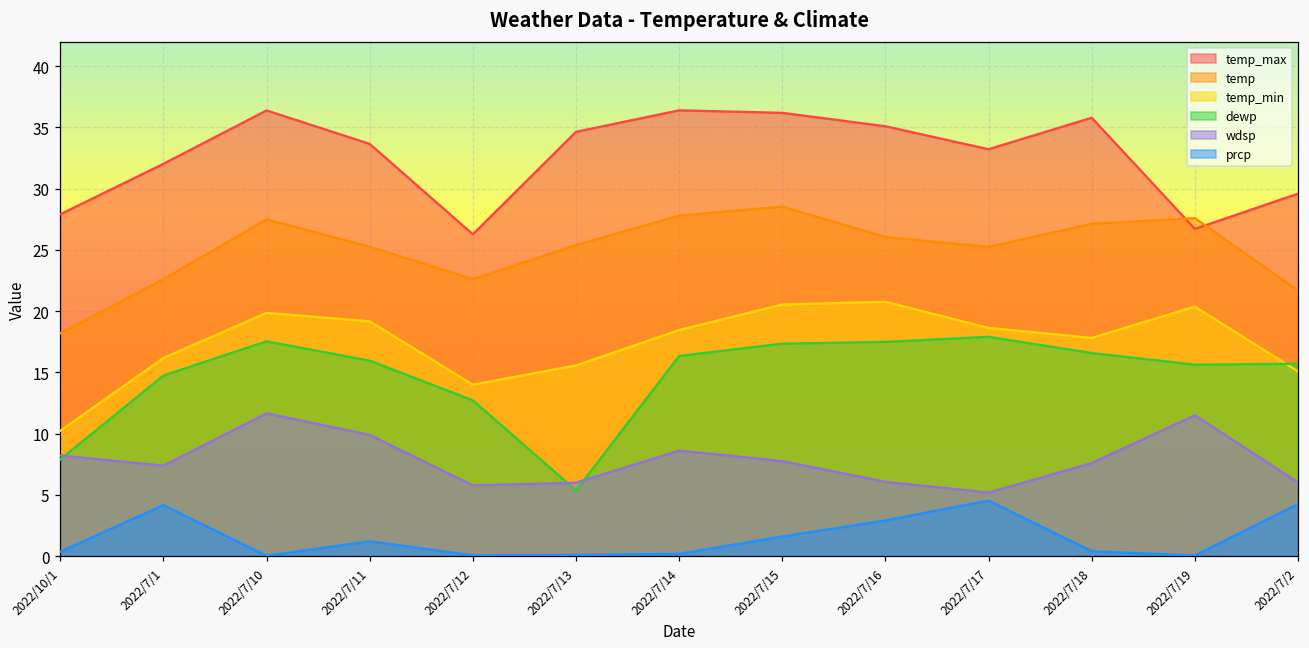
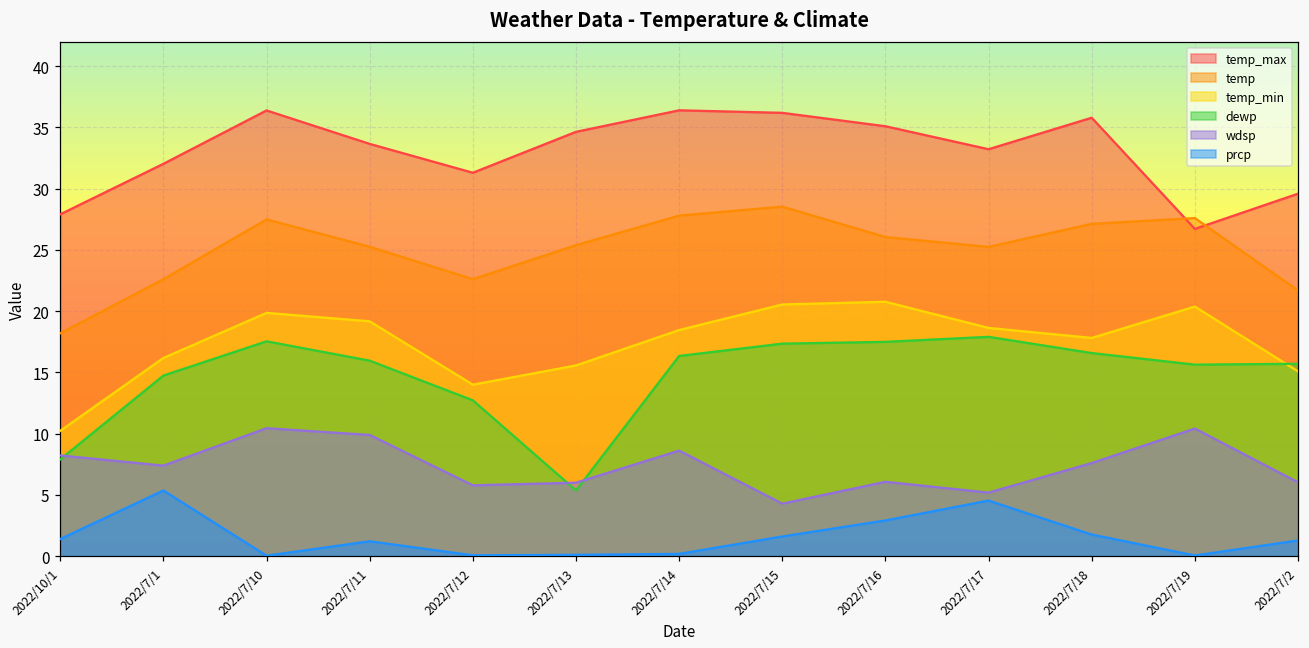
prcp, 2022/10/1: 0.4 -> 1.4
prcp, 2022/7/1: 4.2 -> 5.4
wdsp, 2022/7/10: 11.7 -> 10.4
temp_max, 2022/7/12: 26.3 -> 31.3
wdsp, 2022/7/15: 7.8 -> 4.3
prcp, 2022/7/18: 0.4 -> 1.8
wdsp, 2022/7/19: 11.5 -> 10.4
prcp, 2022/7/2: 4.2 -> 1.3
